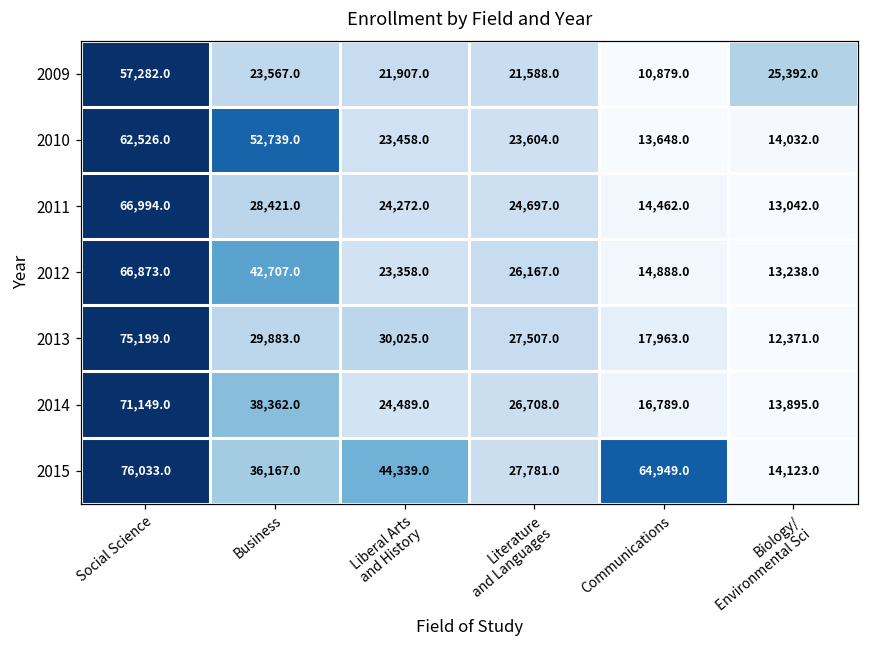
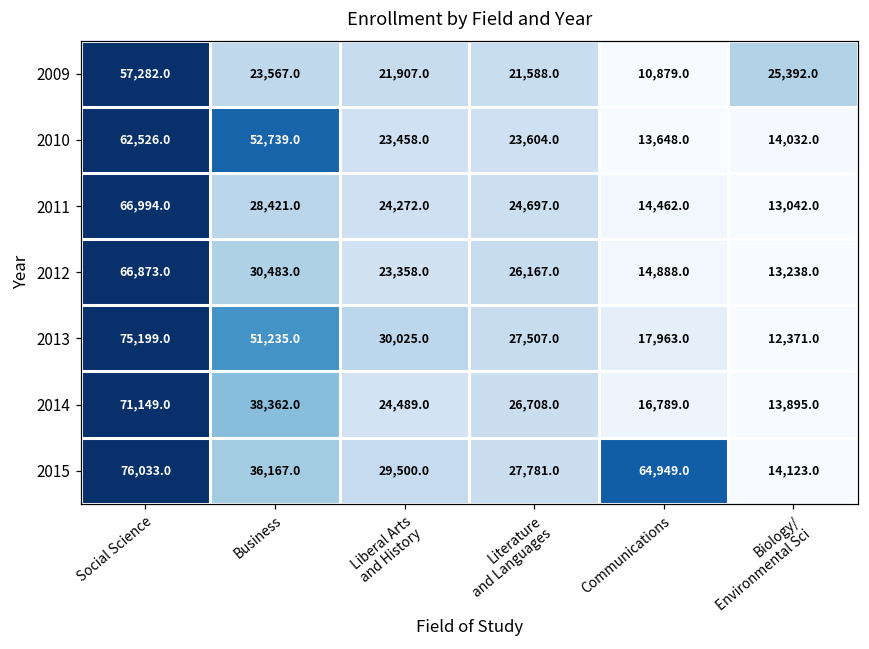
2012, Business: 42,707.0 -> 30,483.0
2013, Business: 29,883.0 -> 51,235.0
2015, Liberal Arts and History: 44,339.0 -> 29,500.0
